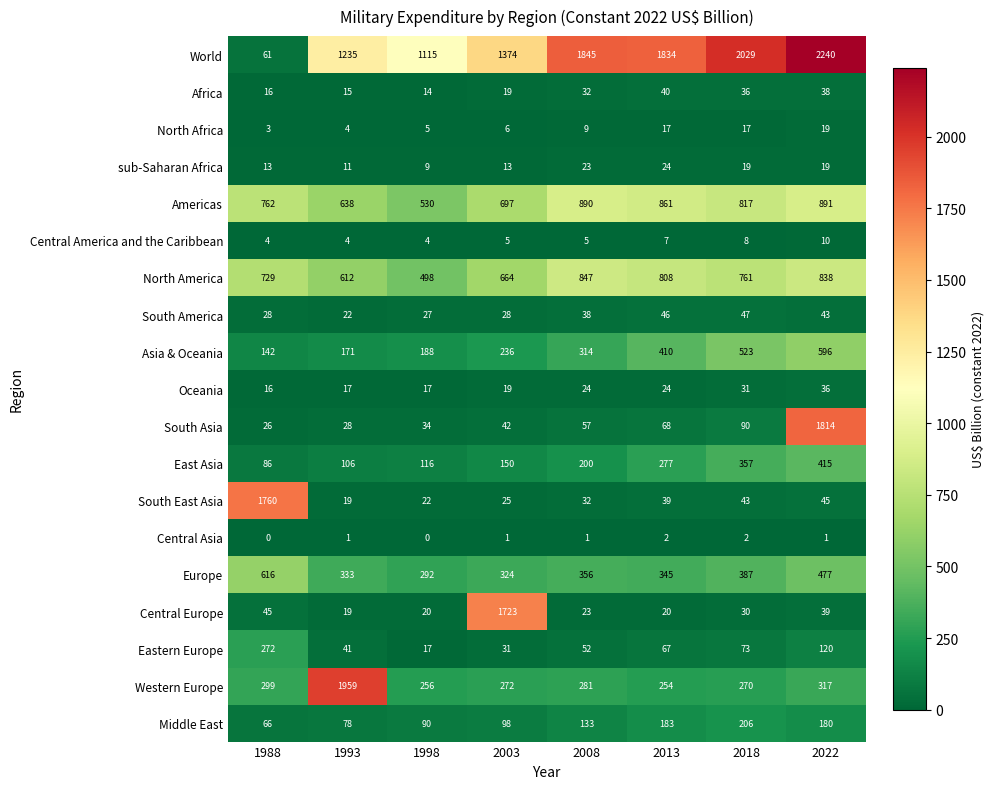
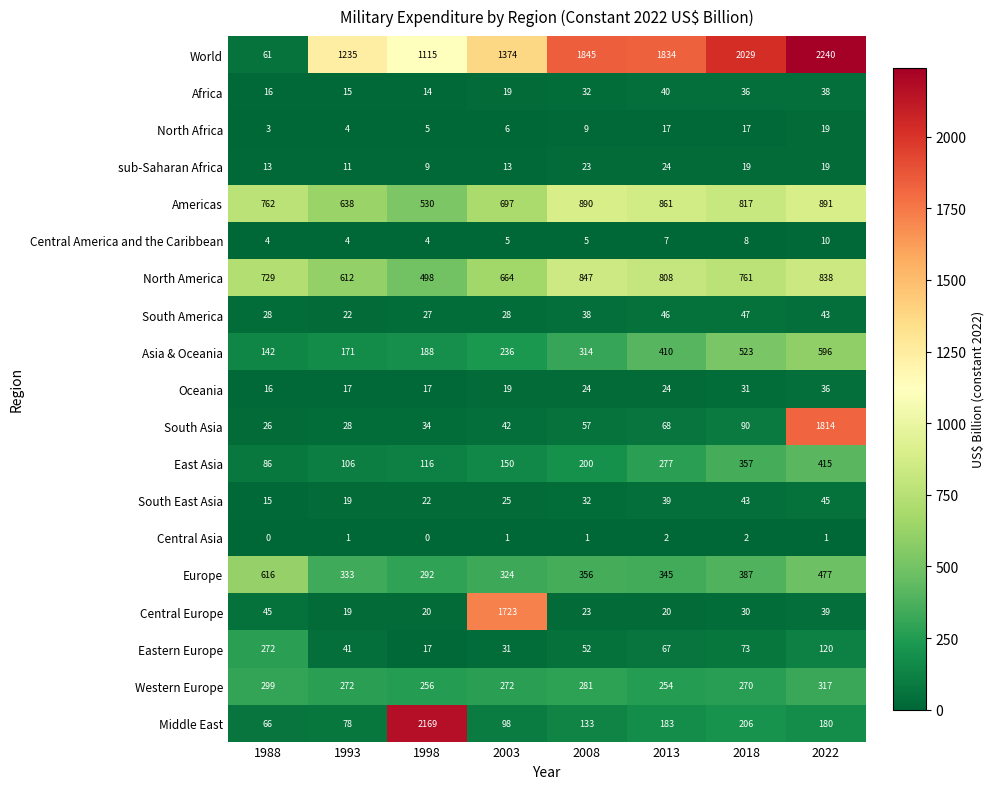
South East Asia, 1988: 1760 -> 15
Western Europe, 1993: 1959 -> 272
Middle East, 1998: 90 -> 2169
